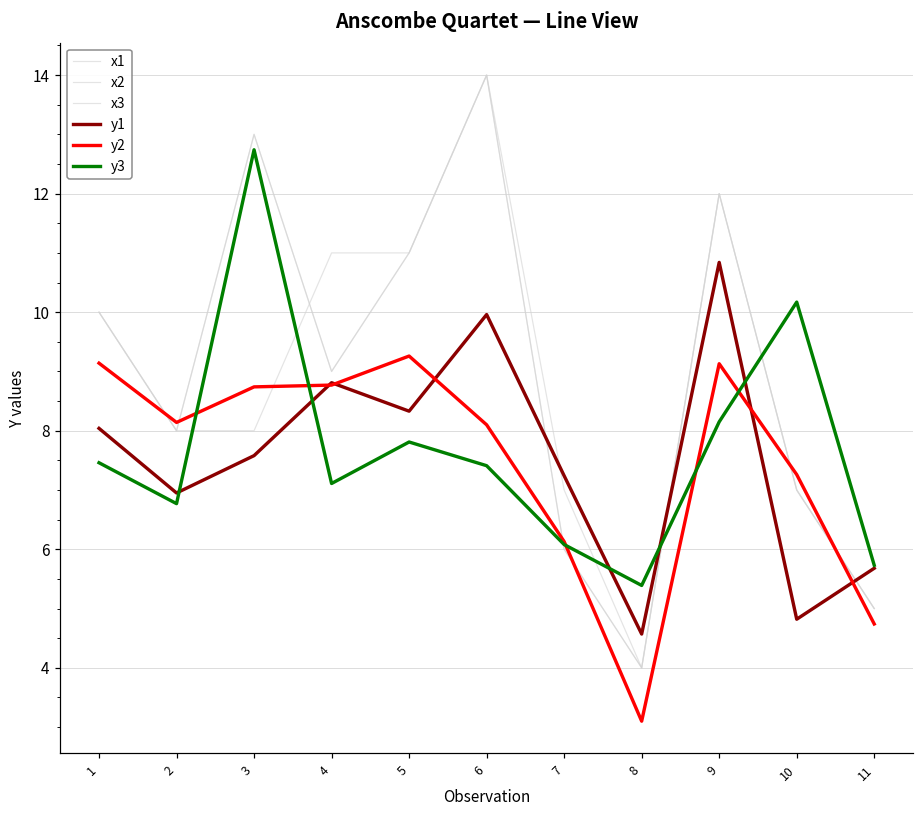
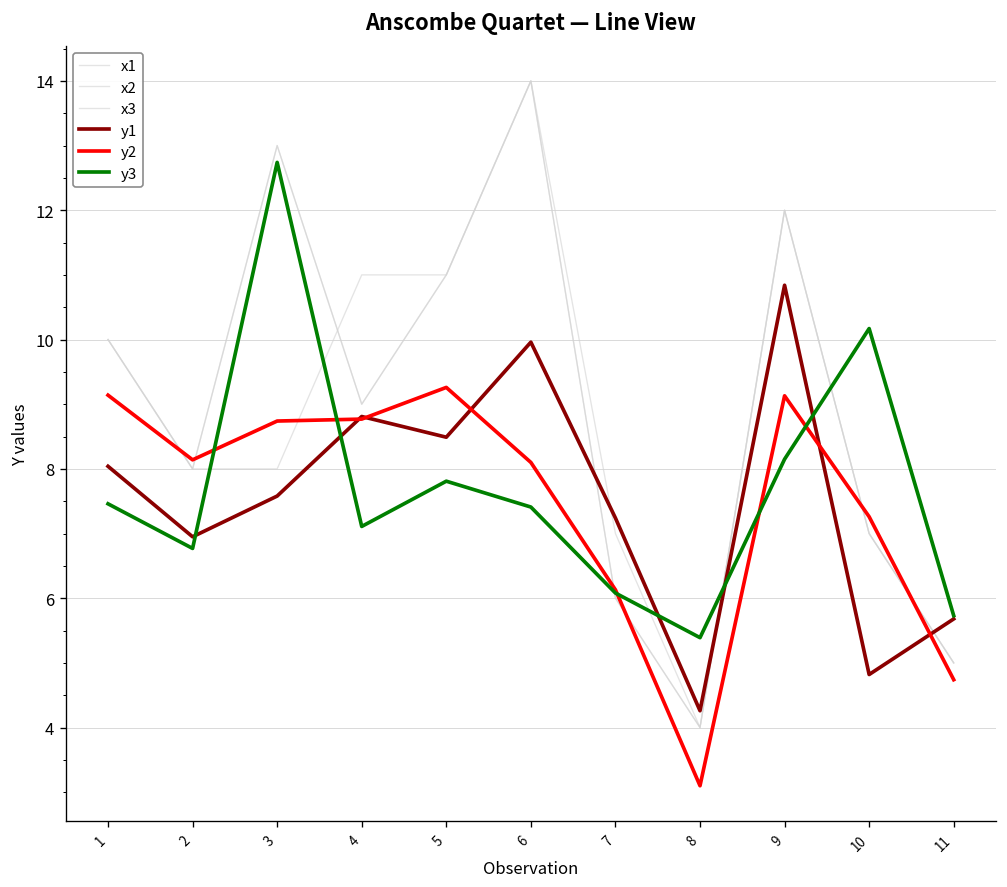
y1, 5: 8.3 -> 8.5
y1, 8: 4.6 -> 4.3
